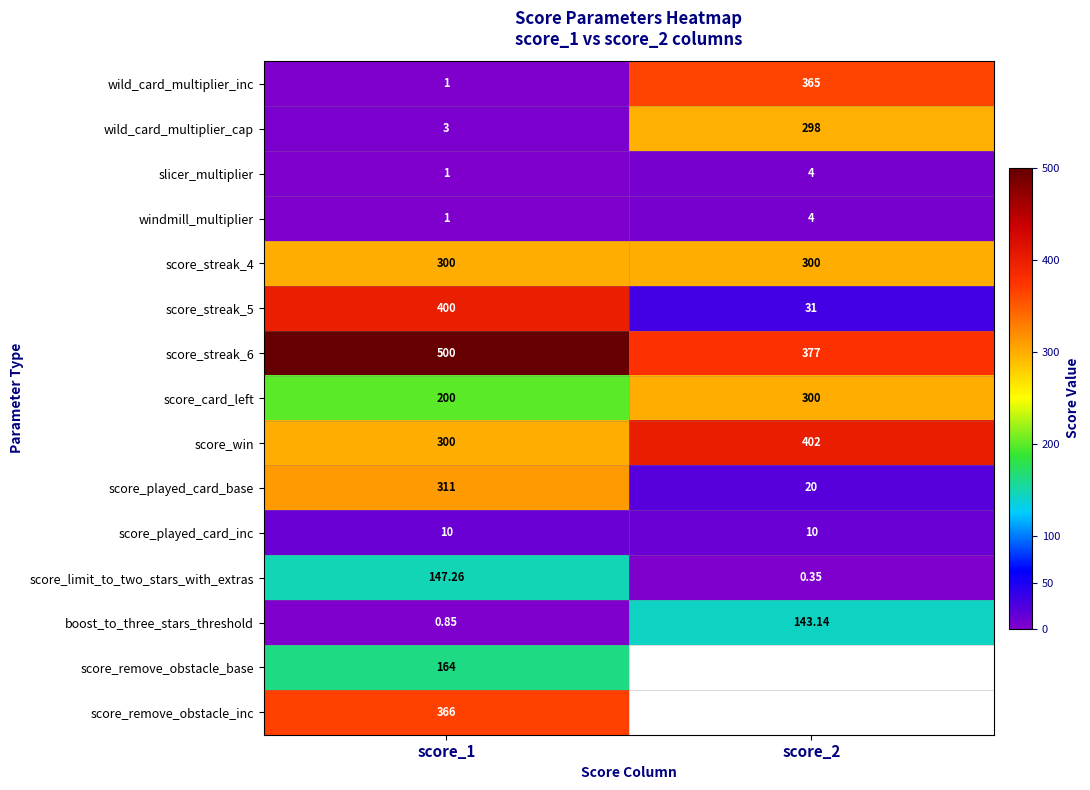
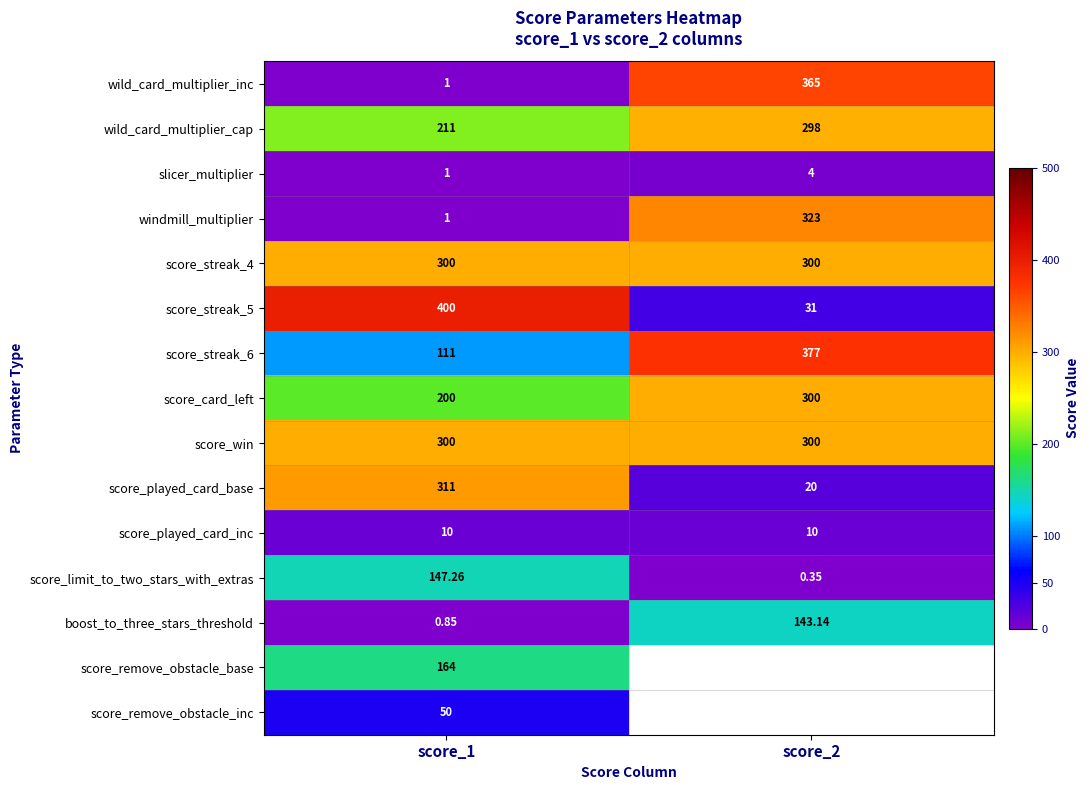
wild_card_multiplier_cap, score_1: 3 -> 211
windmill_multiplier, score_2: 4 -> 323
score_streak_6, score_1: 500 -> 111
score_win, score_2: 402 -> 300
score_remove_obstacle_inc, score_1: 366 -> 50
